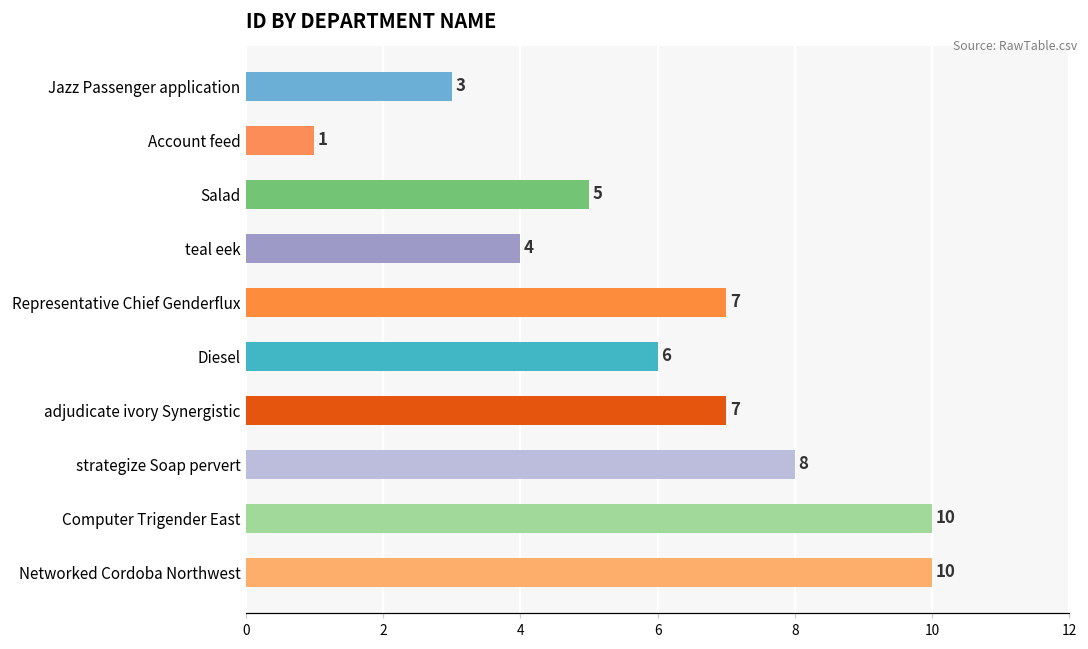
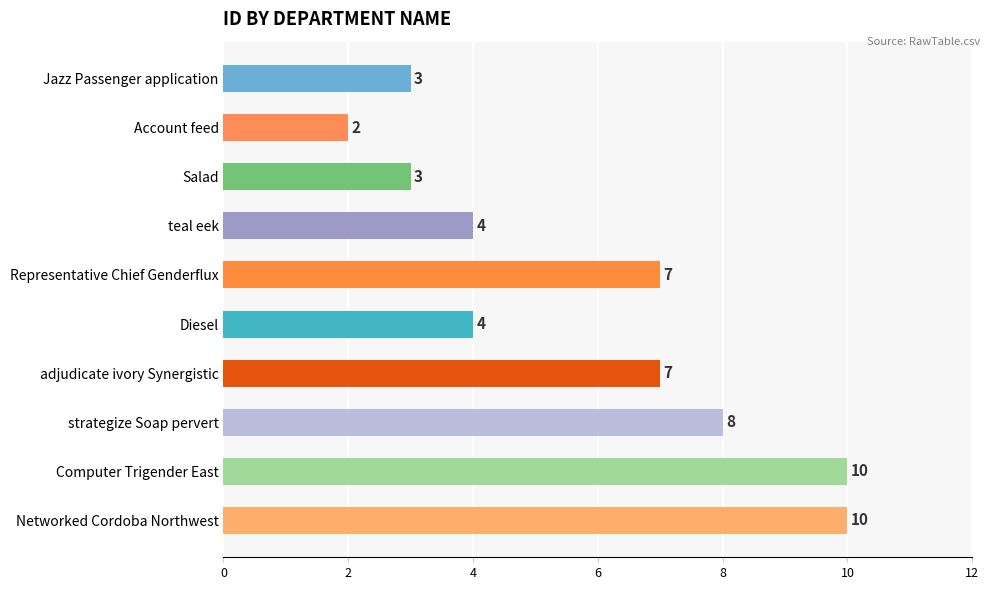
Account feed: 1 -> 2
Salad: 5 -> 3
Diesel: 6 -> 4
